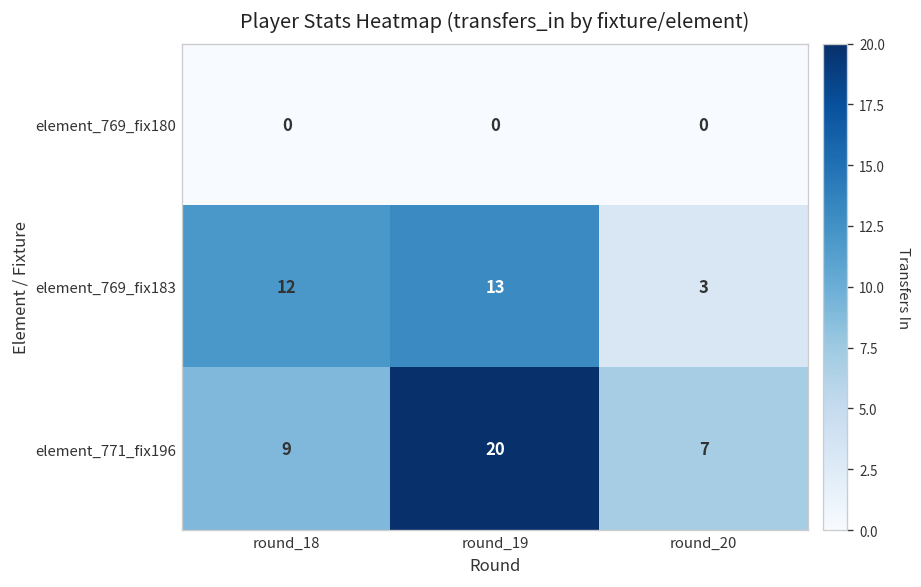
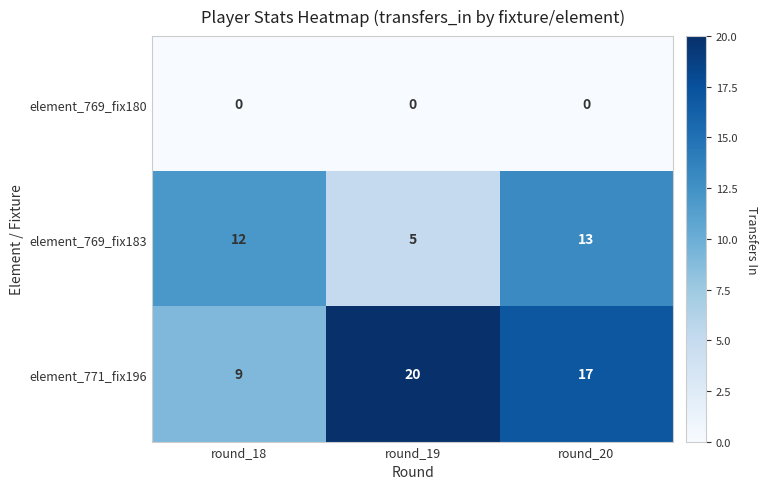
element_769_fix183, round_19: 13 -> 5
element_769_fix183, round_20: 3 -> 13
element_771_fix196, round_20: 7 -> 17
